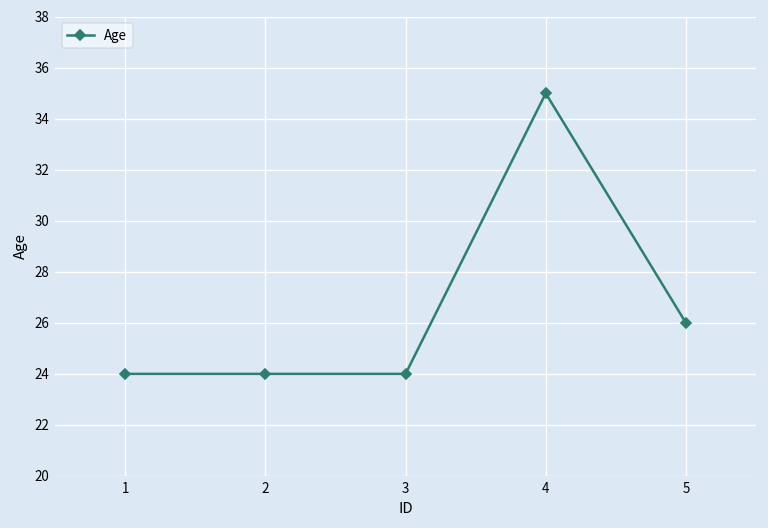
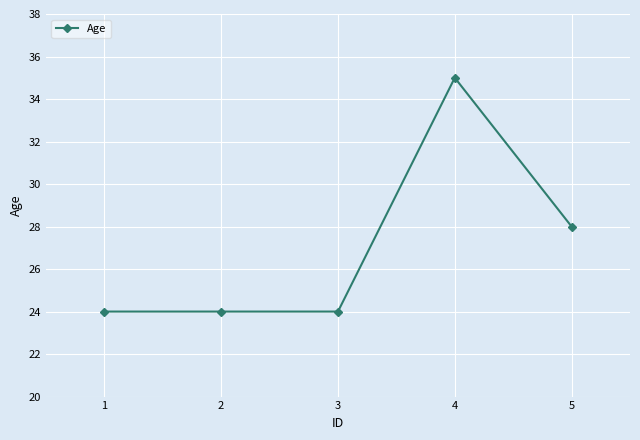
5: 26 -> 28
